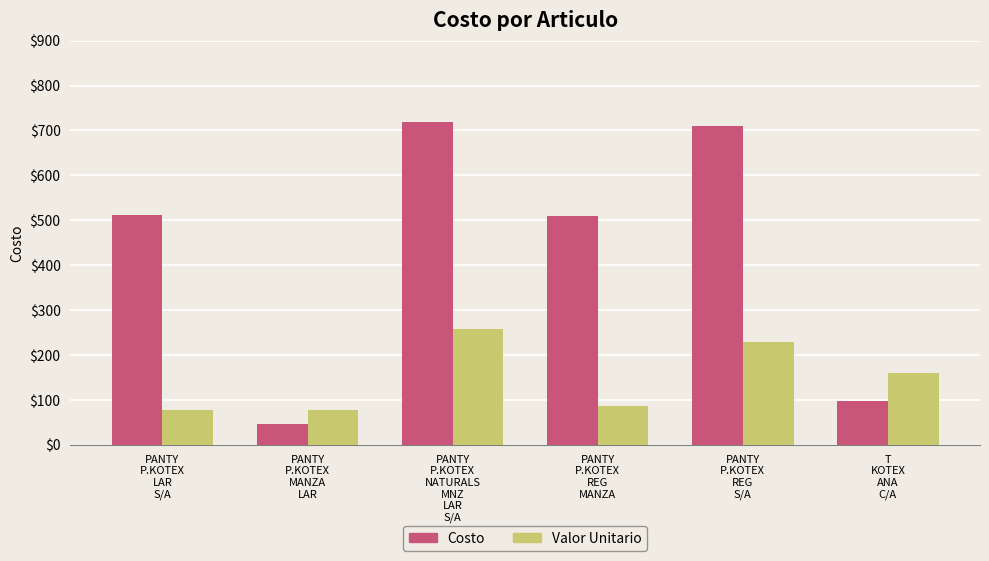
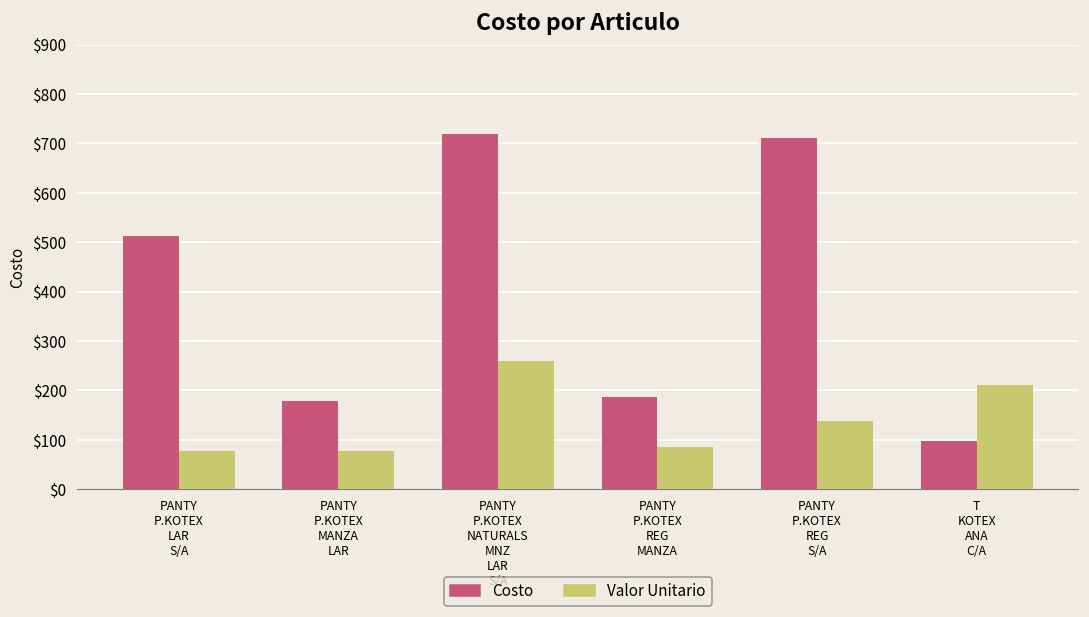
Costo, PANTY P.KOTEX MANZA LAR: $50 -> $180
Costo, PANTY P.KOTEX REG MANZA: $510 -> $190
Valor Unitario, PANTY P.KOTEX REG S/A: $230 -> $140
Valor Unitario, T KOTEX ANA C/A: $160 -> $210
